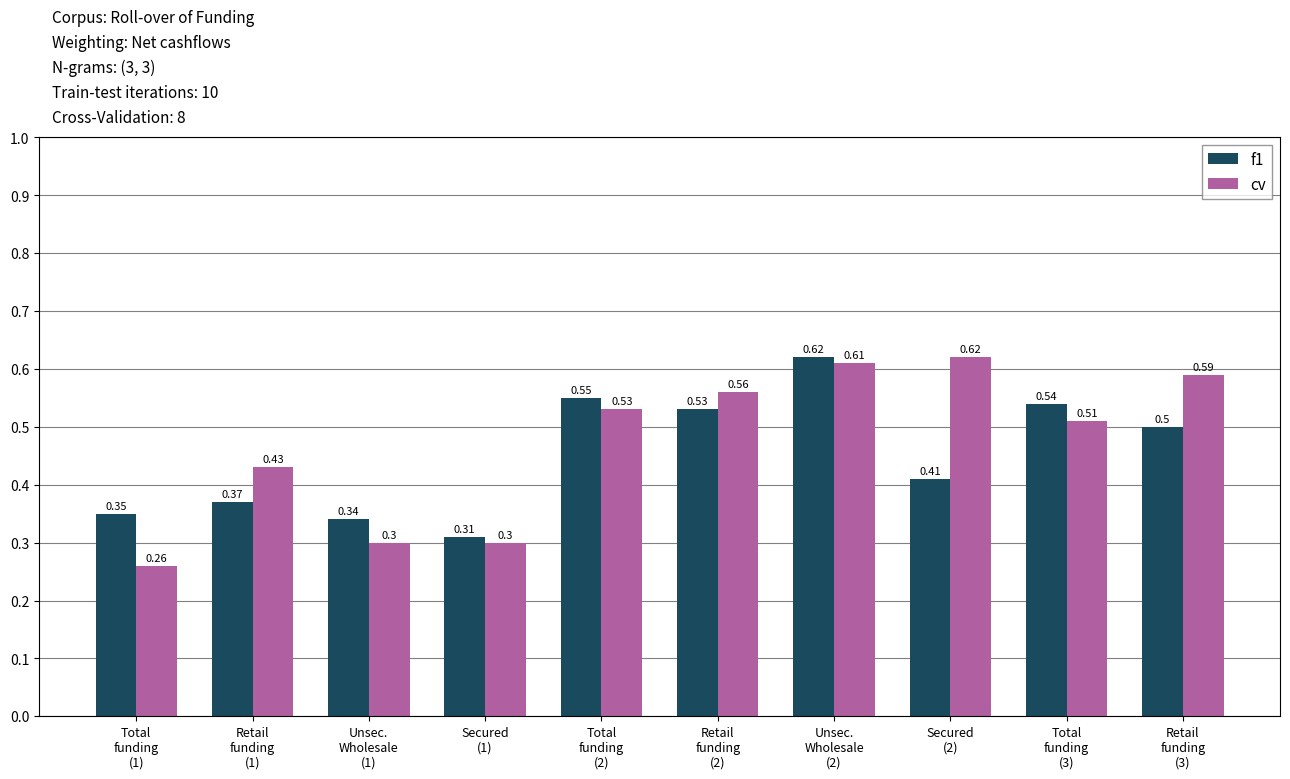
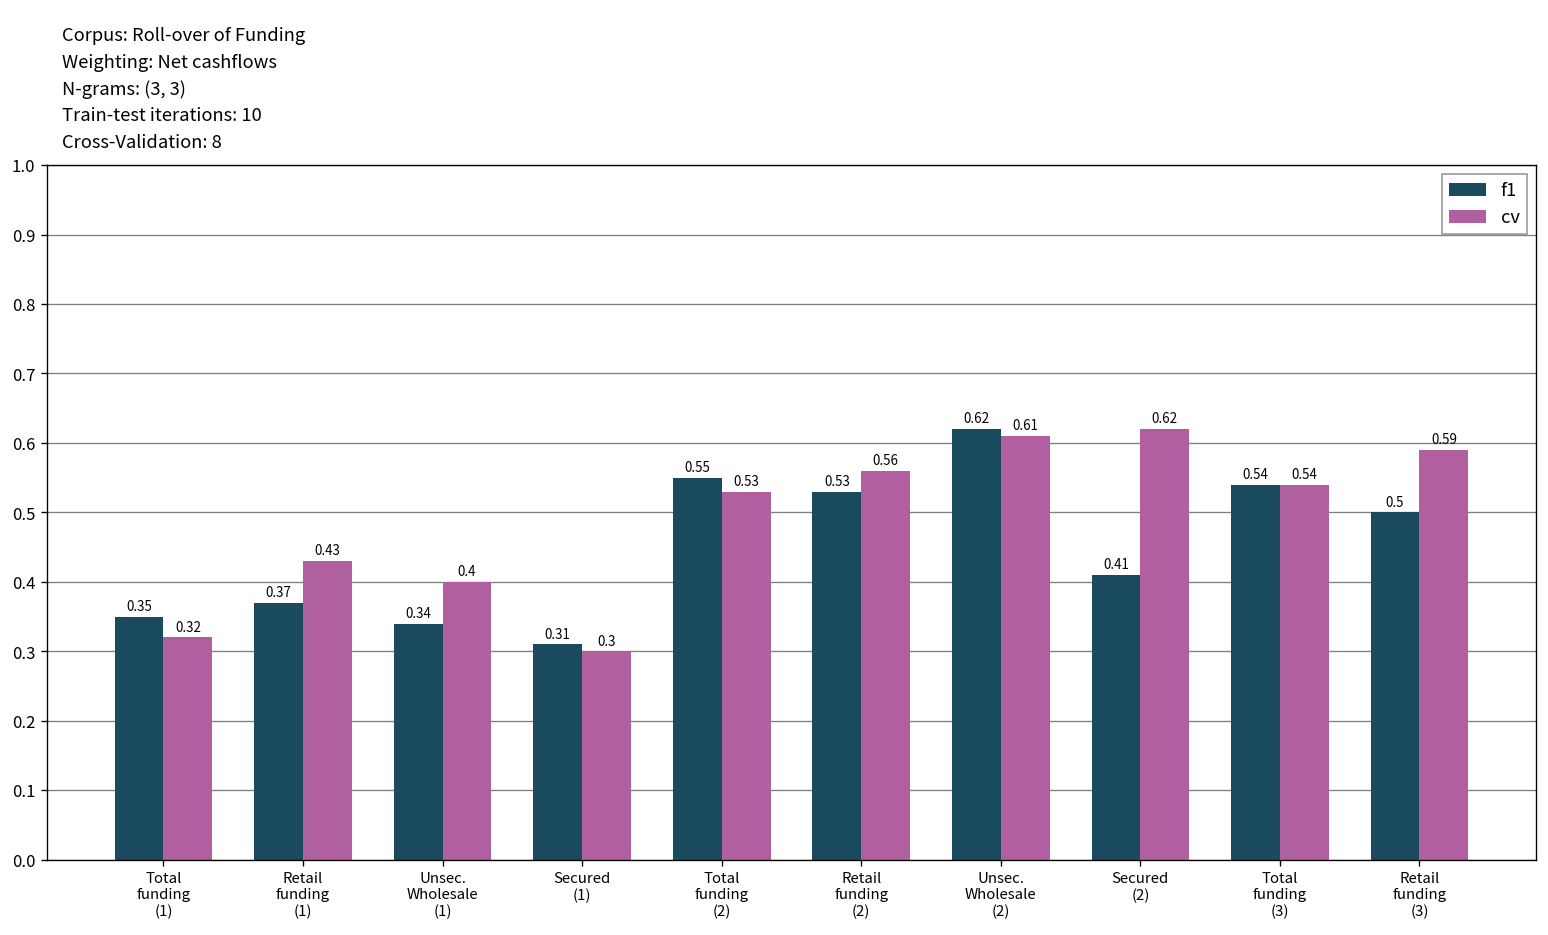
cv, Total funding (1): 0.26 -> 0.32
cv, Unsec. Wholesale (1): 0.3 -> 0.4
cv, Total funding (3): 0.51 -> 0.54
